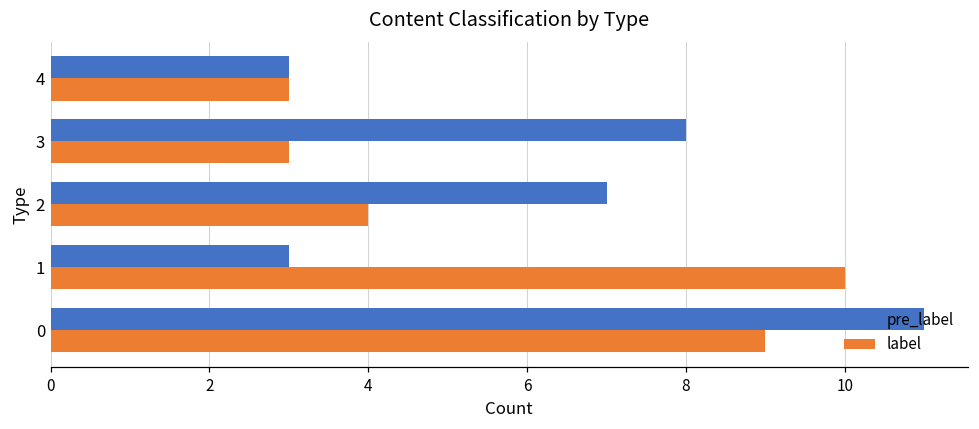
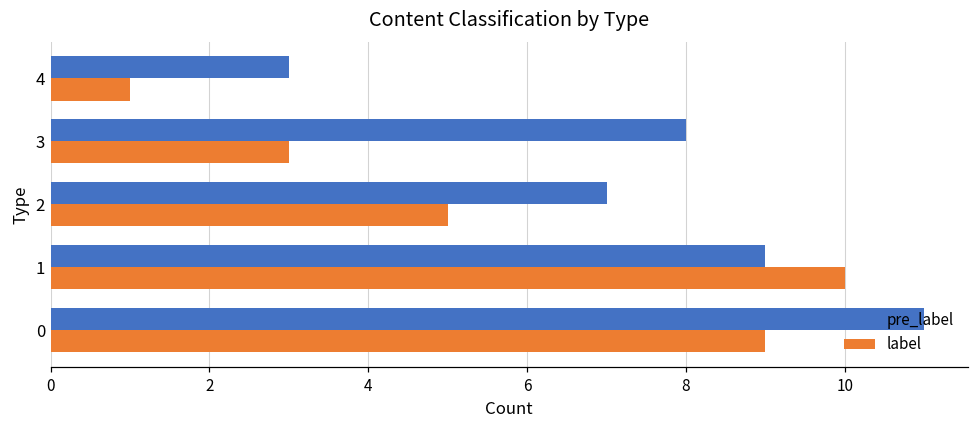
label, 4: 3 -> 1
label, 2: 4 -> 5
pre_label, 1: 3 -> 9
